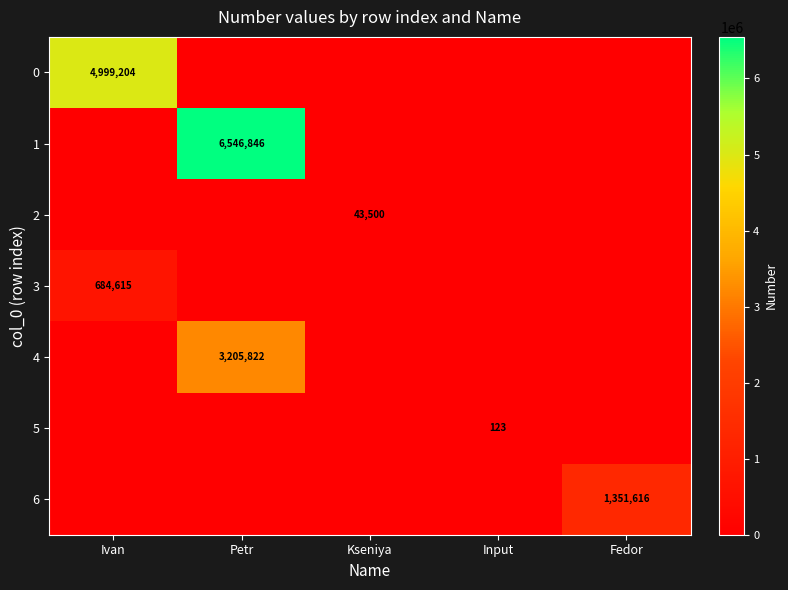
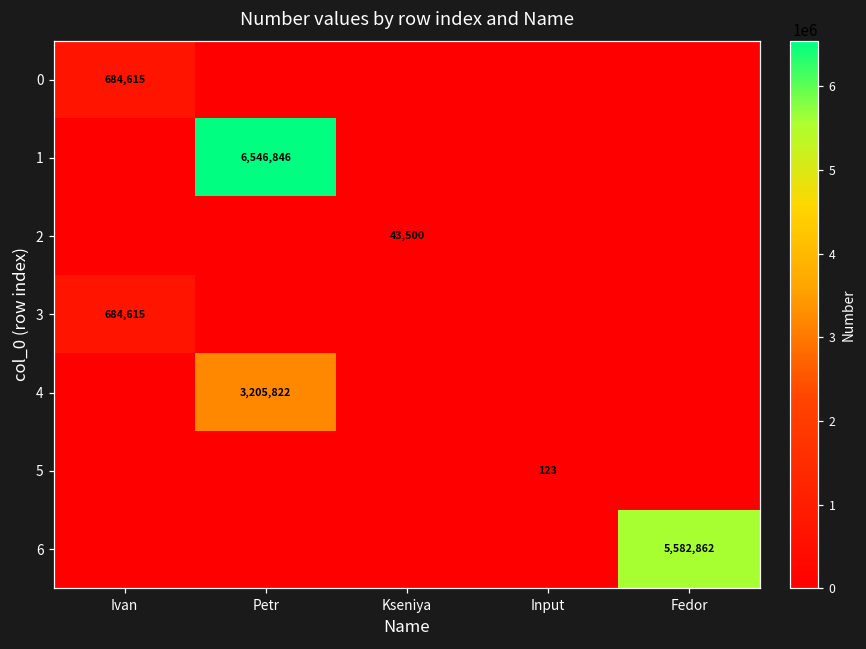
0, Ivan: 4,999,204 -> 684,615
6, Fedor: 1,351,616 -> 5,582,862
